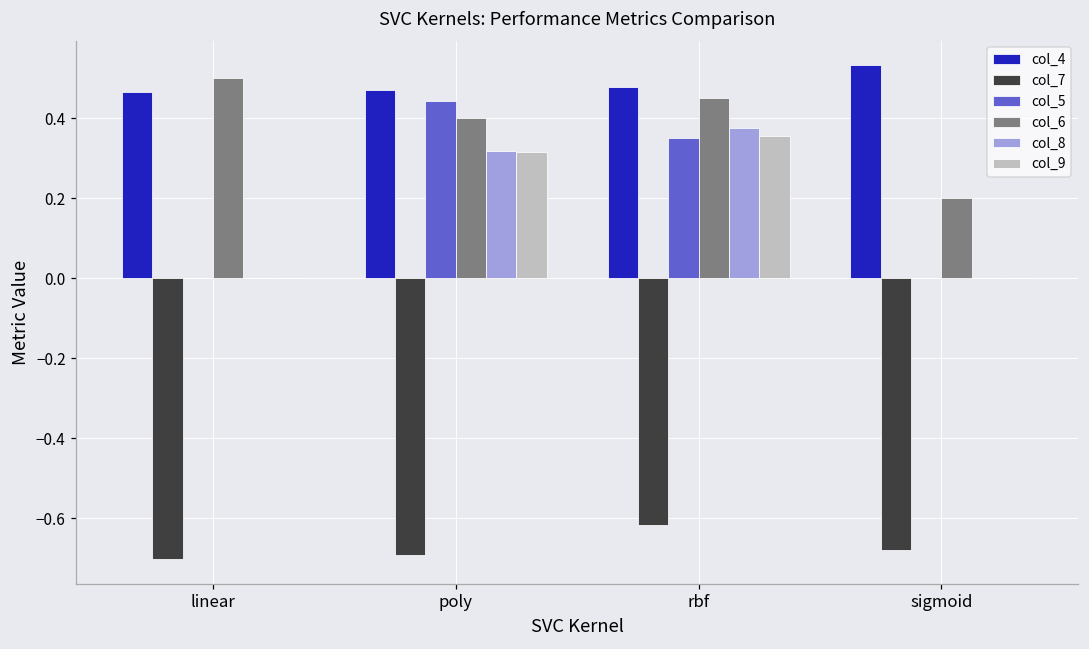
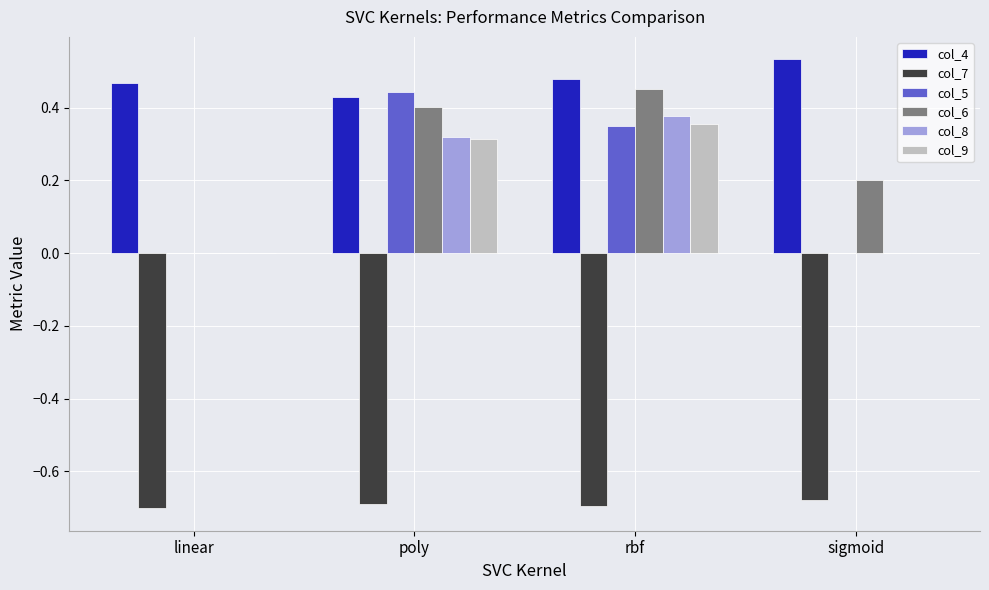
col_6, linear: 0.5 -> 0.0
col_4, poly: 0.47 -> 0.43
col_7, rbf: -0.62 -> -0.70
